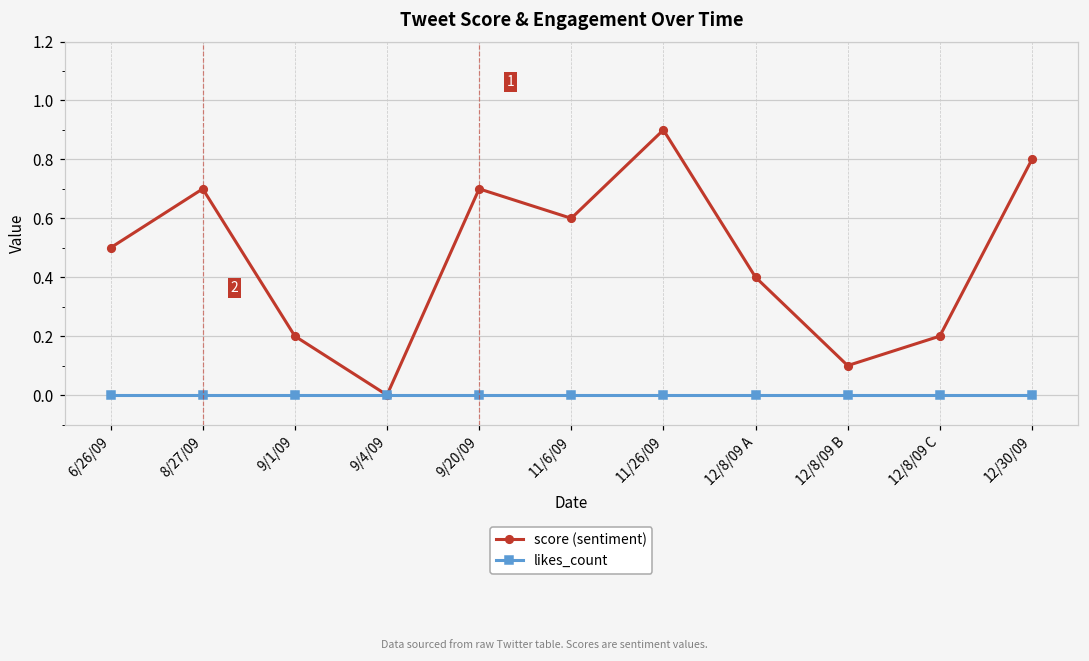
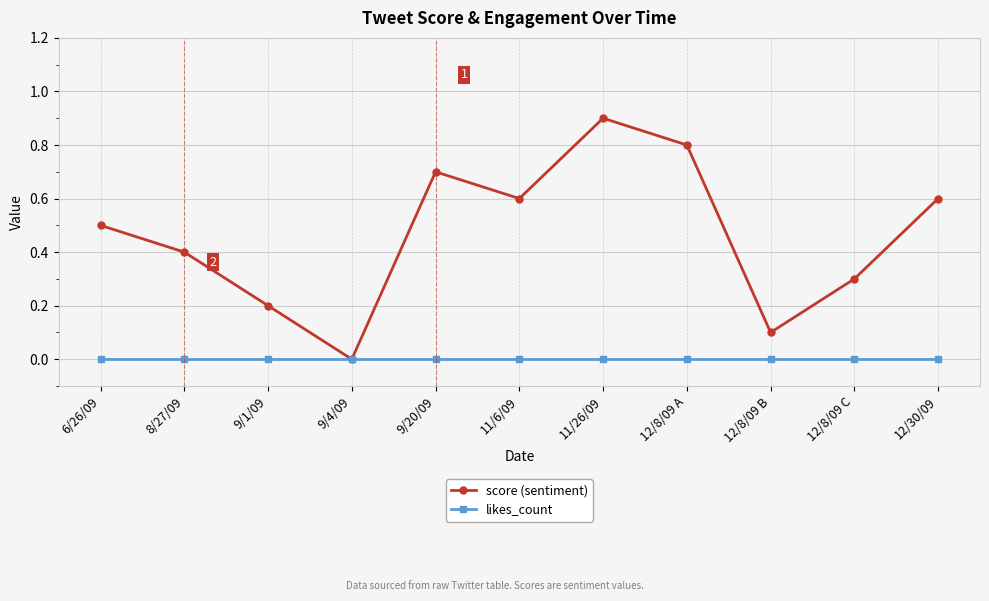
score (sentiment), 8/27/09: 0.7 -> 0.4
score (sentiment), 12/8/09 A: 0.4 -> 0.8
score (sentiment), 12/8/09 C: 0.2 -> 0.3
score (sentiment), 12/30/09: 0.8 -> 0.6
